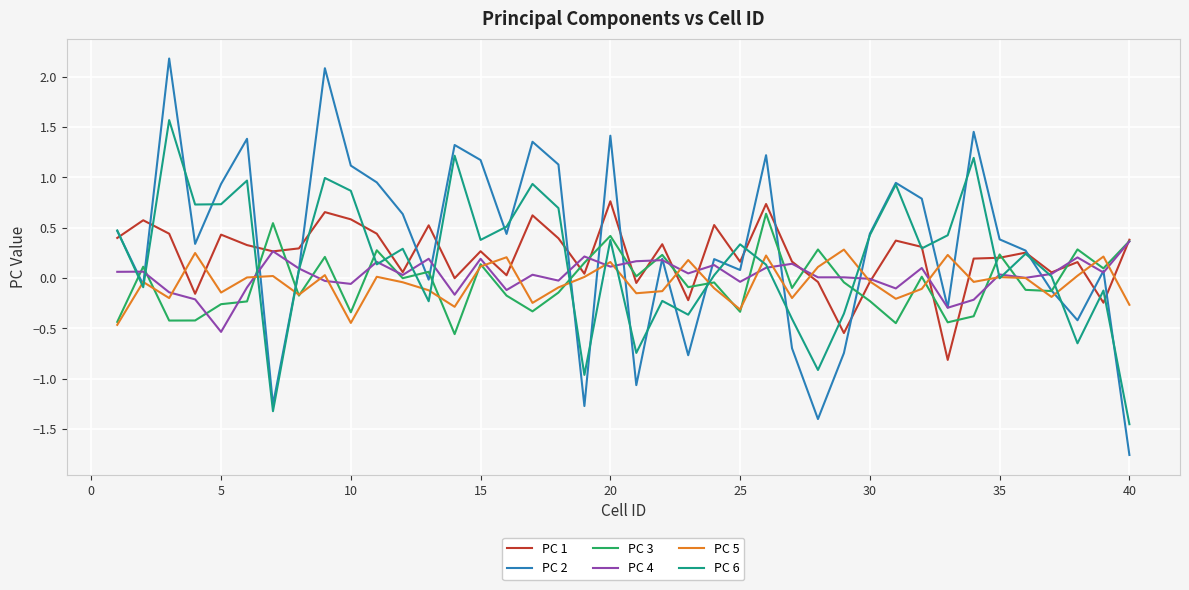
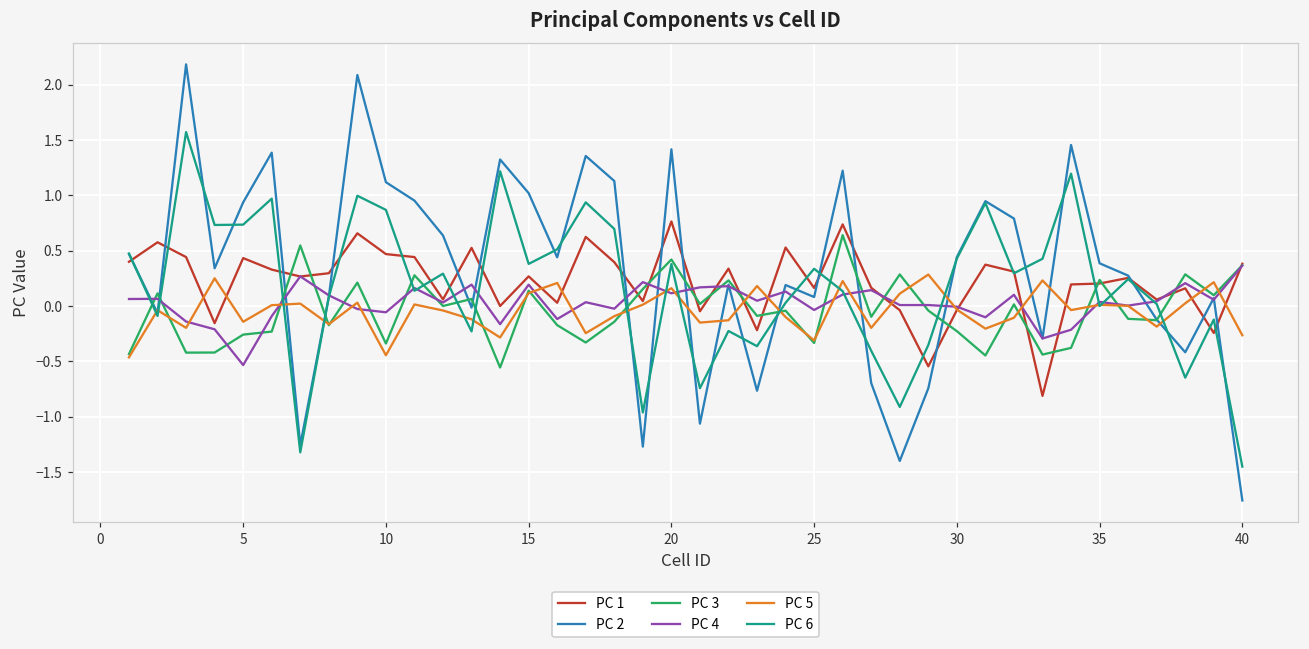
PC 1, 10: 0.58 -> 0.47
PC 2, 15: 1.17 -> 1.02
